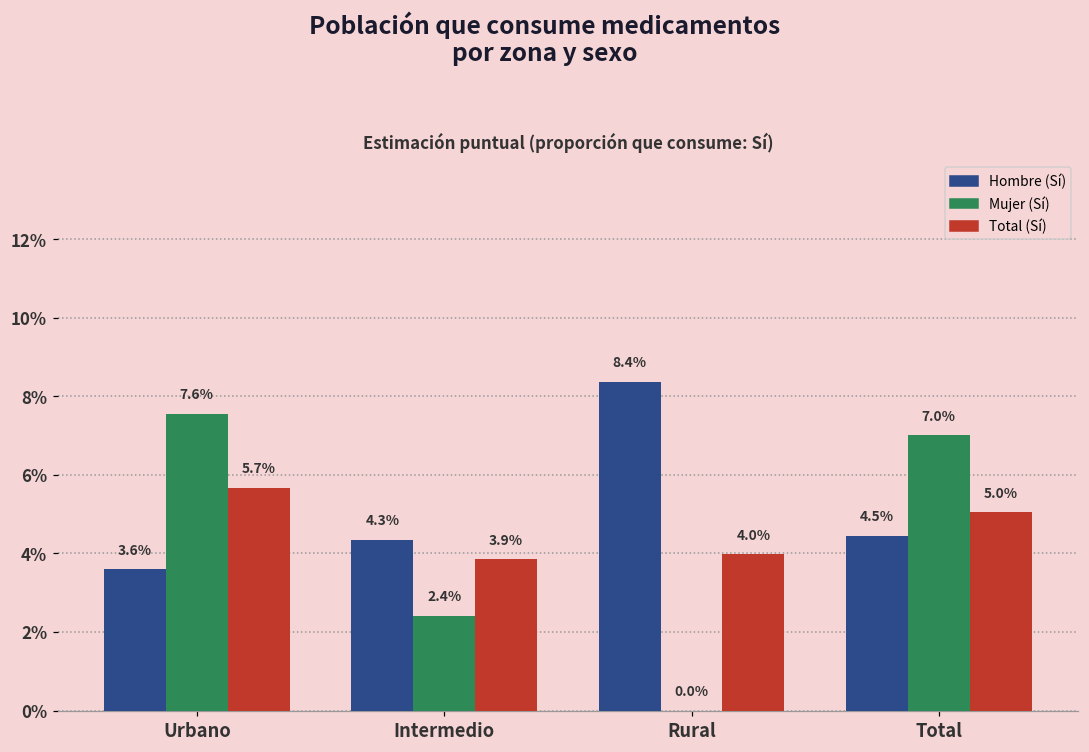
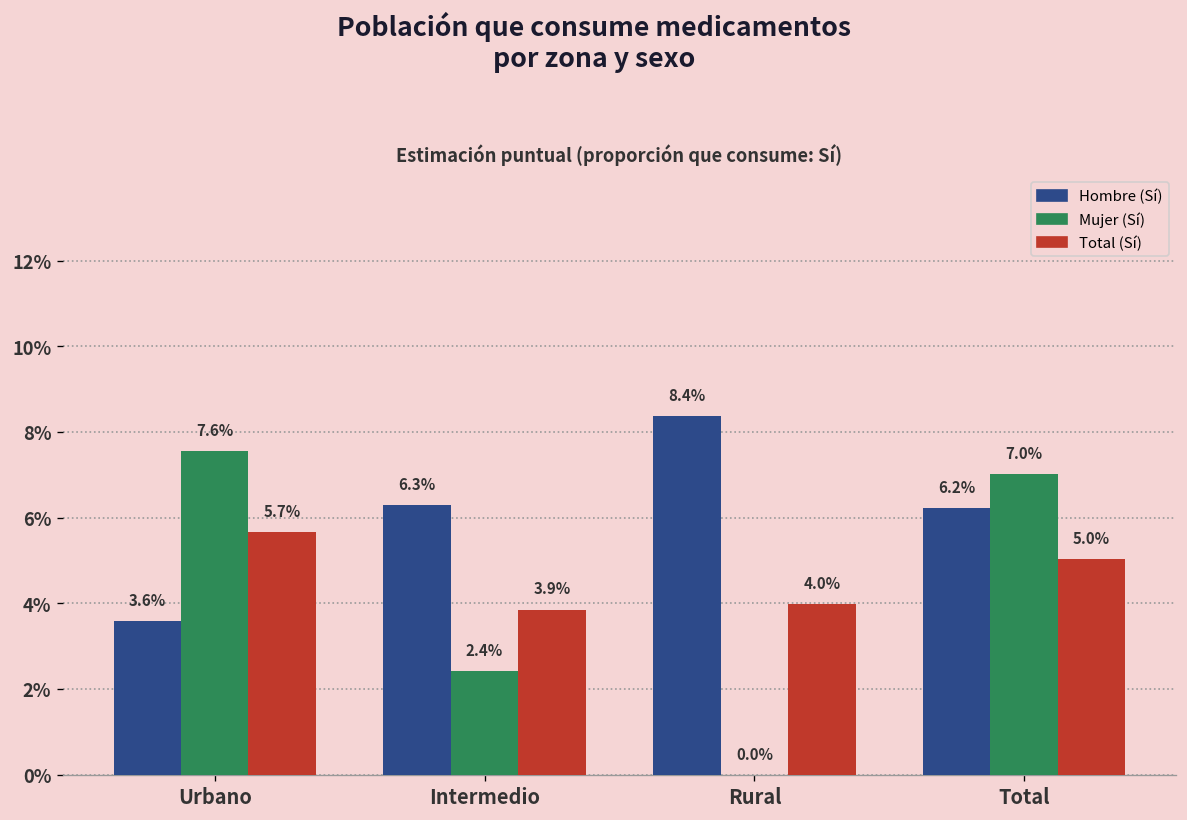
Hombre (Sí), Intermedio: 4.3% -> 6.3%
Hombre (Sí), Total: 4.5% -> 6.2%
